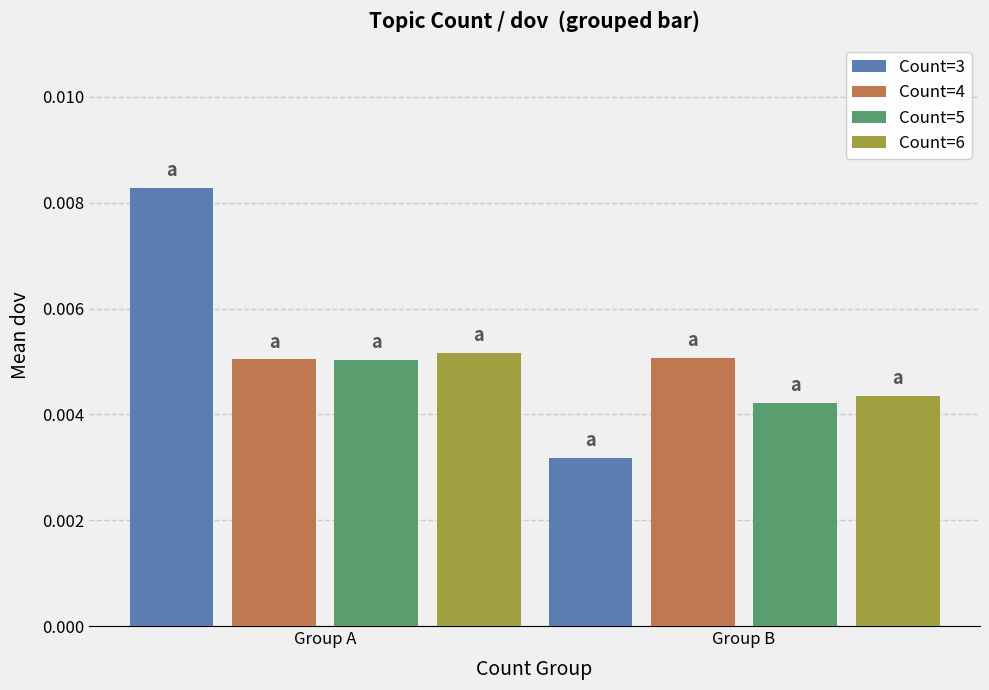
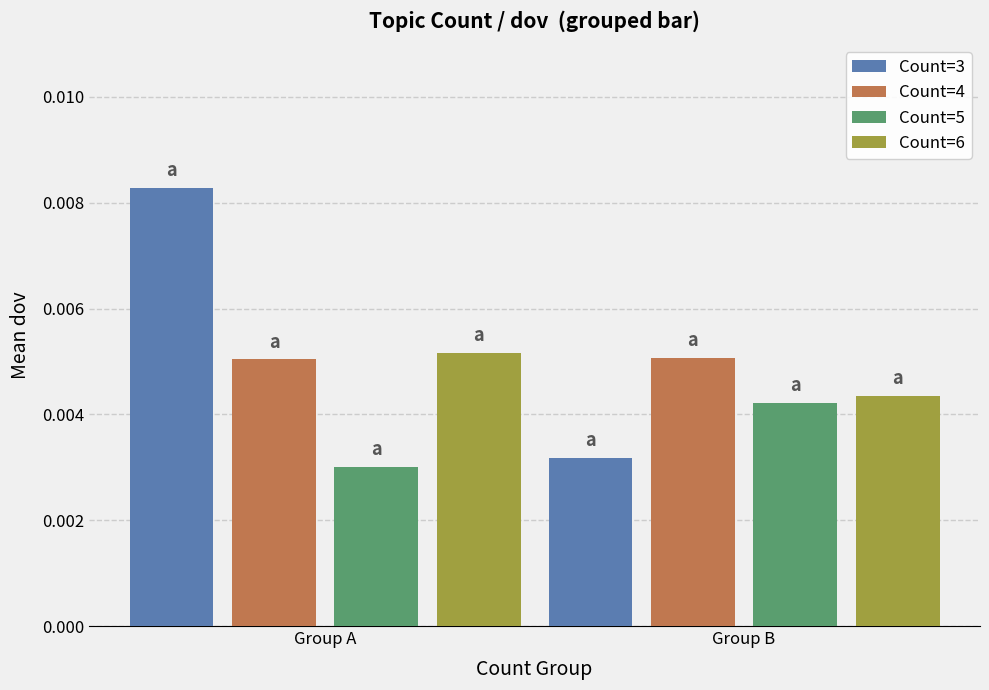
Count=5, Group A: 0.0050 -> 0.0030
